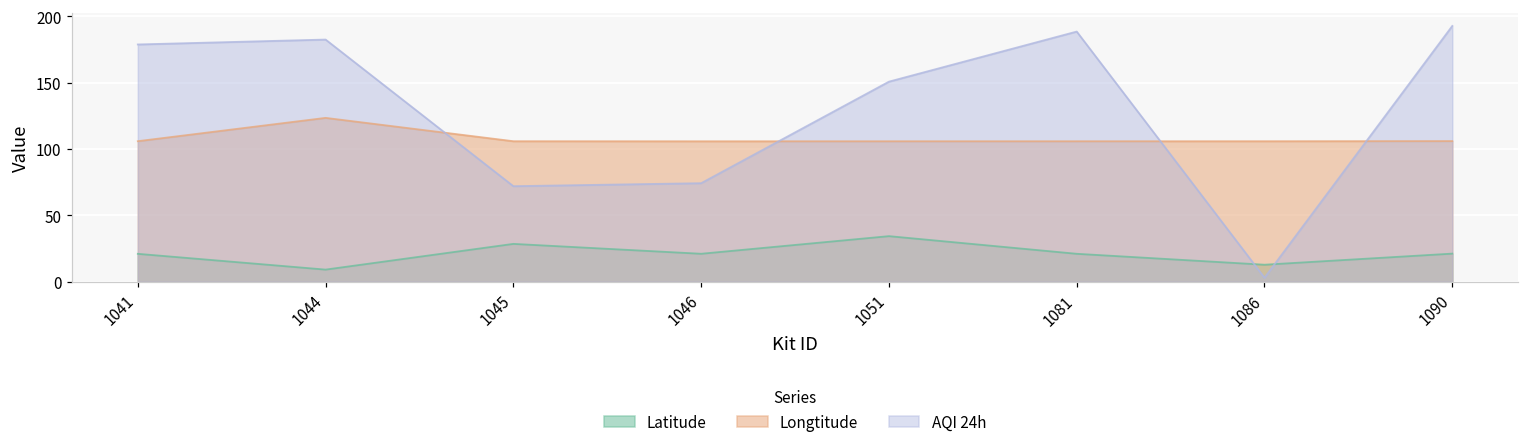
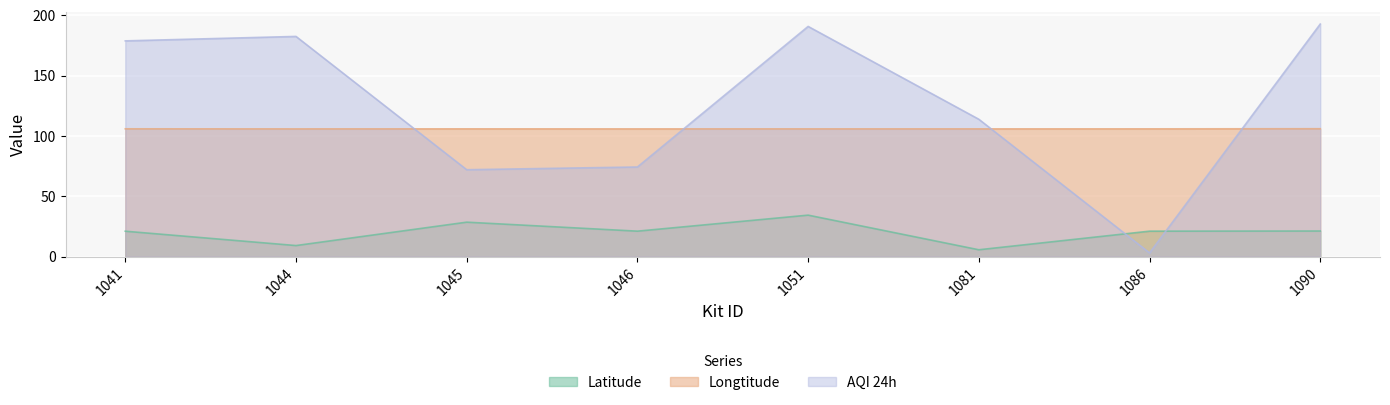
Longtitude, 1044: 123 -> 106
AQI 24h, 1051: 151 -> 191
Latitude, 1081: 21 -> 6
AQI 24h, 1081: 188 -> 114
Latitude, 1086: 13 -> 21
